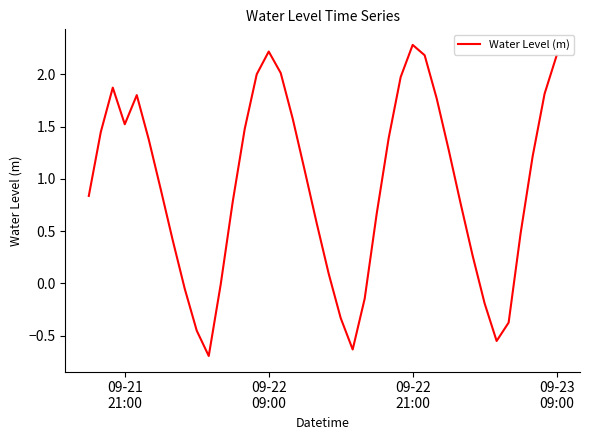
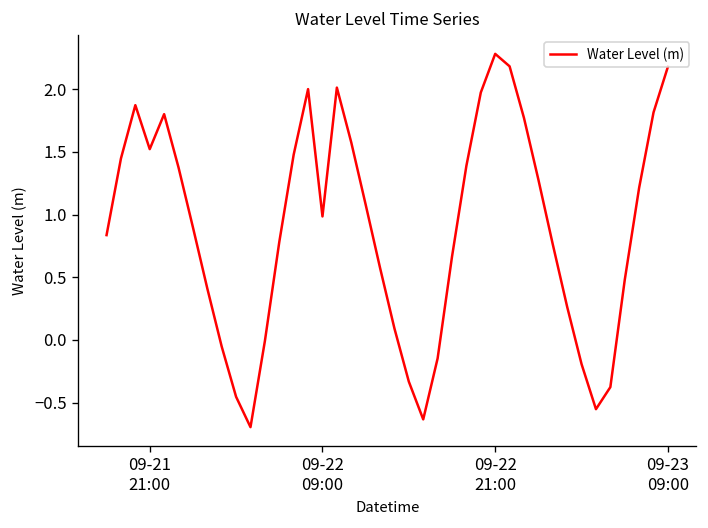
09-22 09:00: 2.22 -> 0.99
